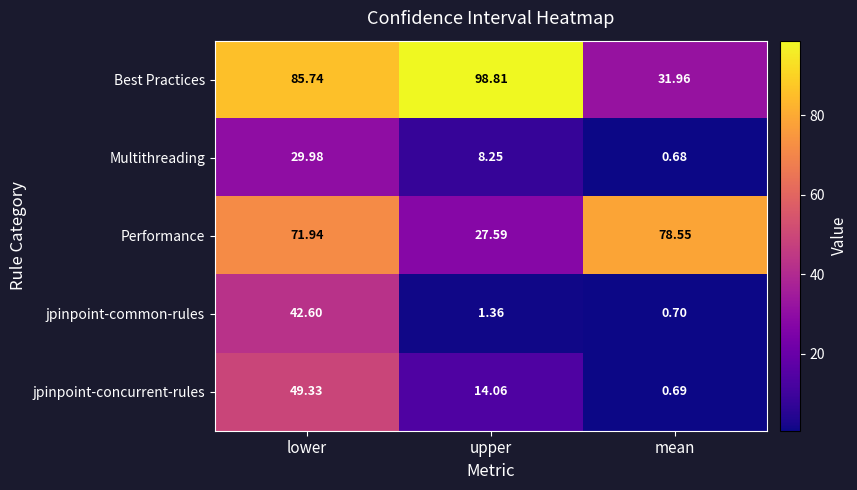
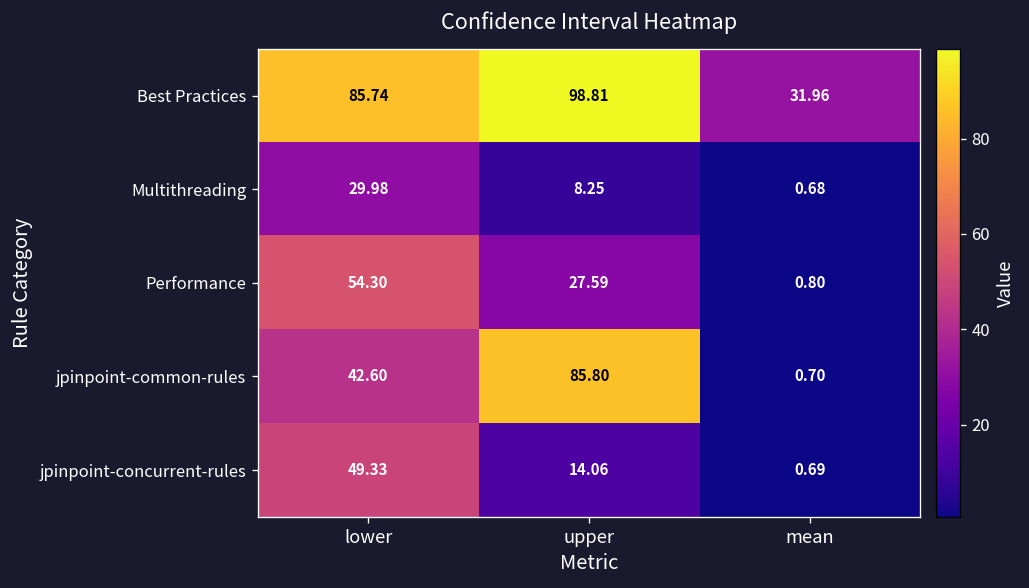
Performance, lower: 71.94 -> 54.30
Performance, mean: 78.55 -> 0.80
jpinpoint-common-rules, upper: 1.36 -> 85.80
